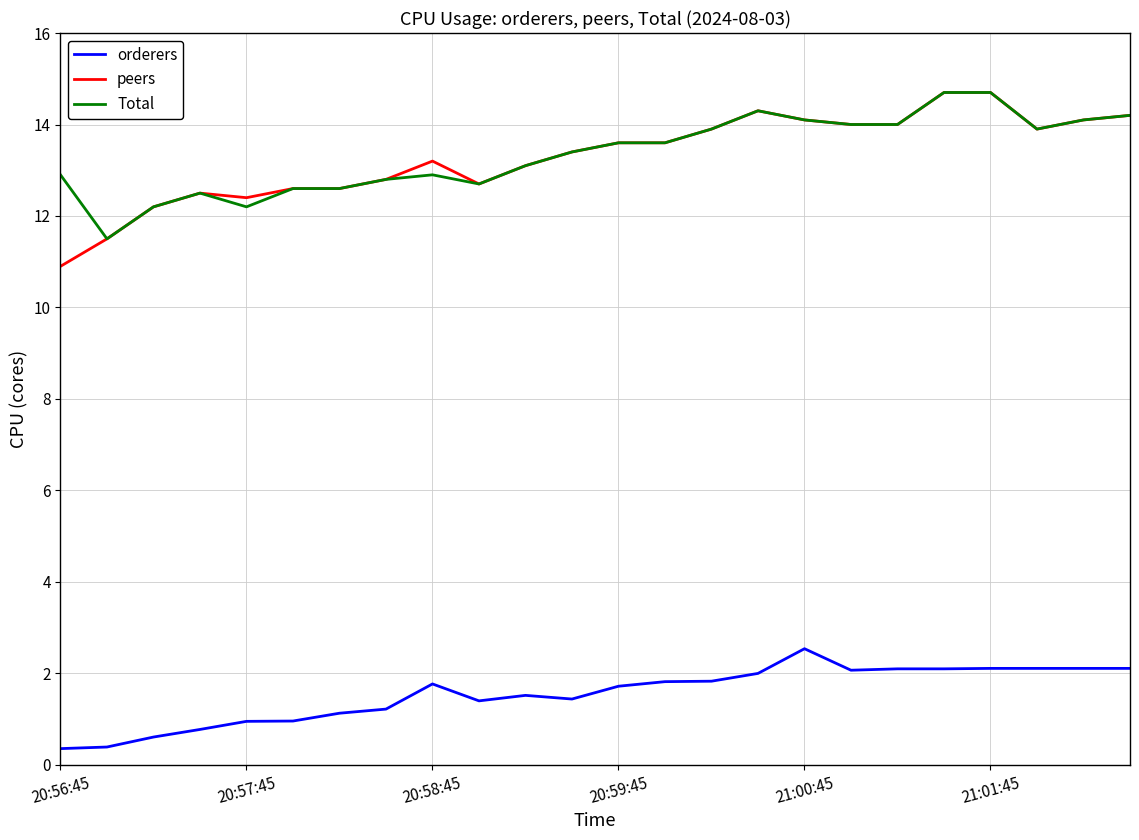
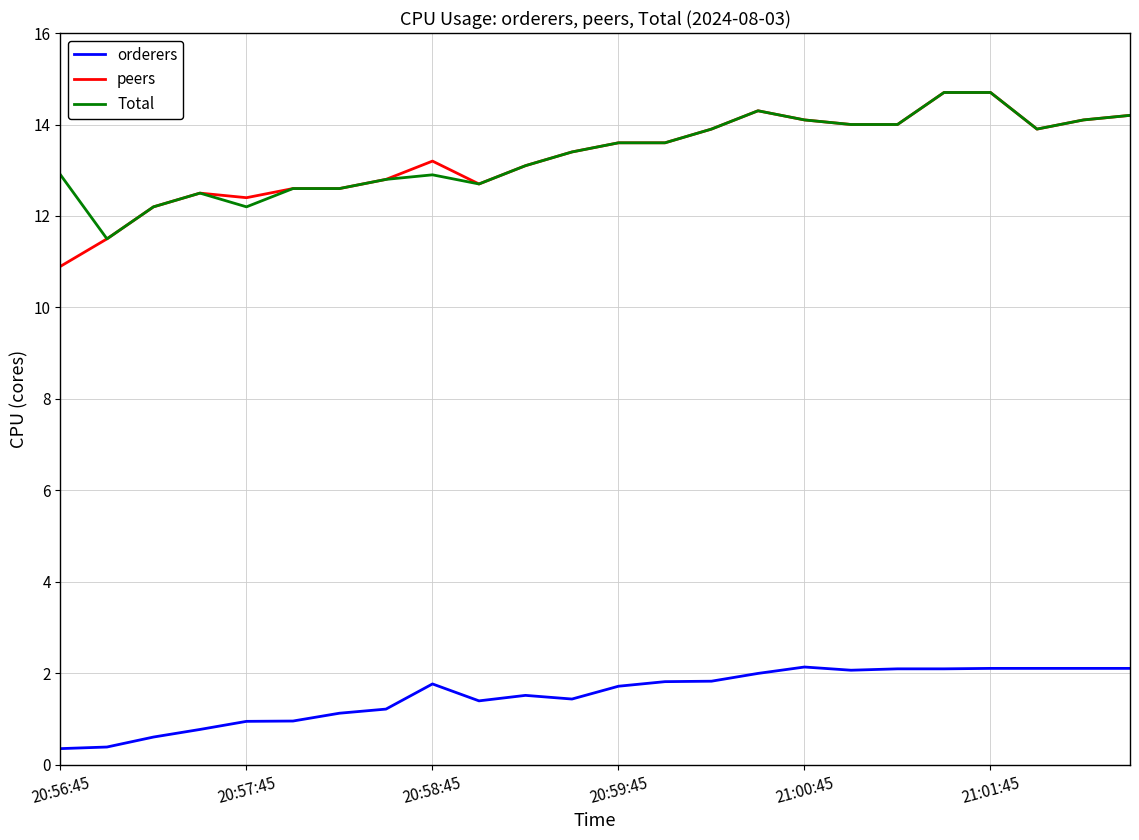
orderers, 21:00:45: 2.5 -> 2.1
